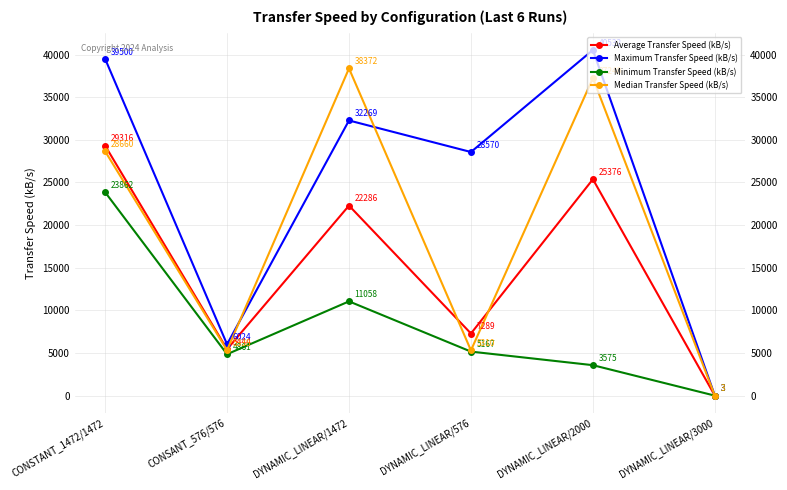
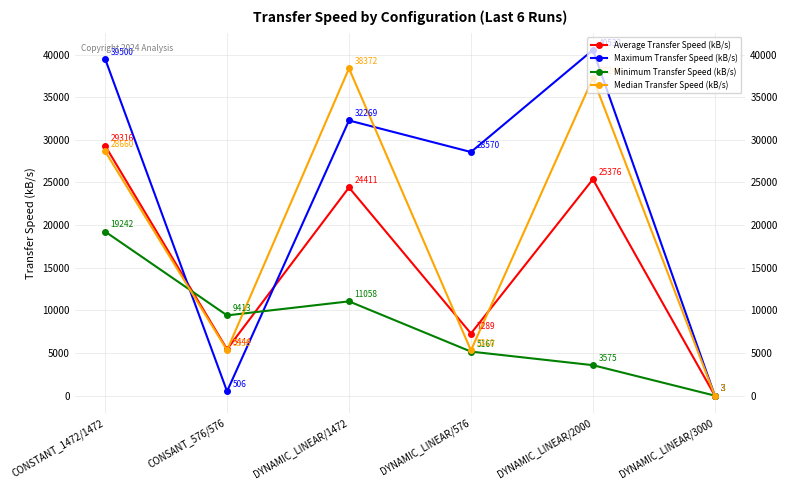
Minimum Transfer Speed (kB/s), CONSTANT_1472/1472: 23862 -> 19242
Maximum Transfer Speed (kB/s), CONSANT_576/576: 6024 -> 506
Minimum Transfer Speed (kB/s), CONSANT_576/576: 4861 -> 9413
Average Transfer Speed (kB/s), DYNAMIC_LINEAR/1472: 22286 -> 24411
